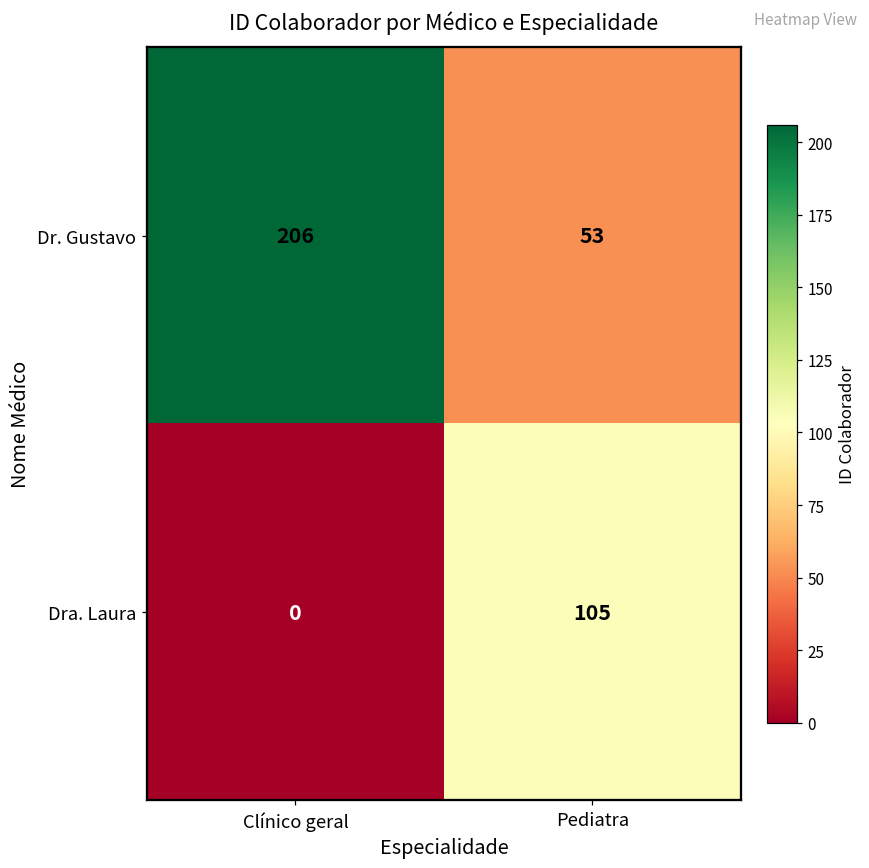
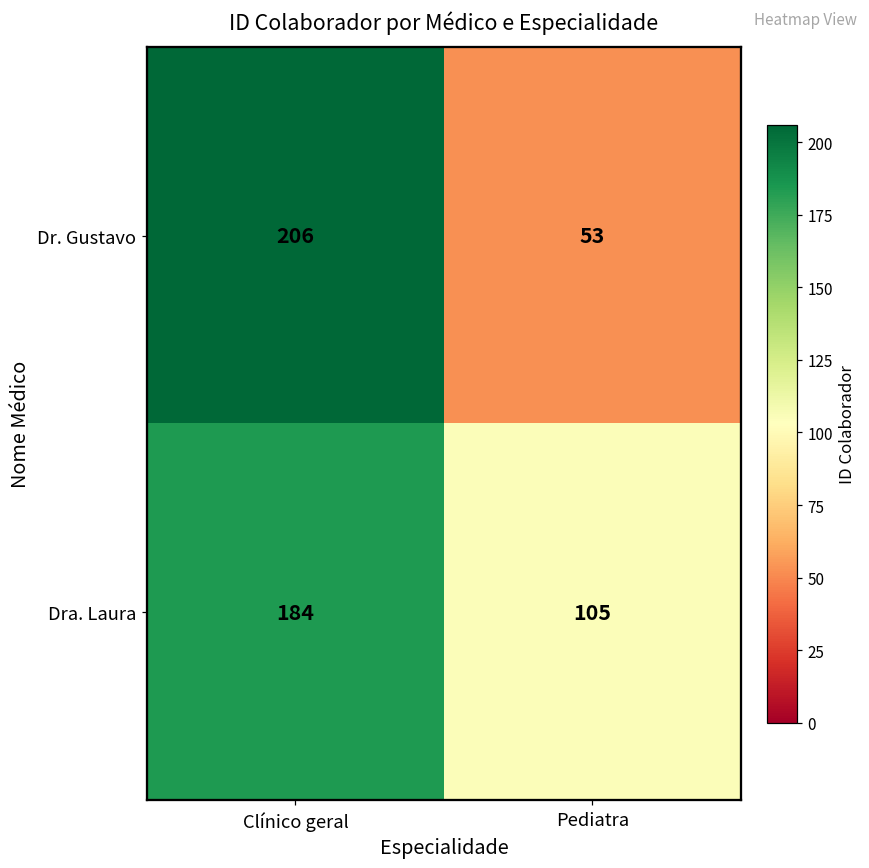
Dra. Laura, Clínico geral: 0 -> 184
